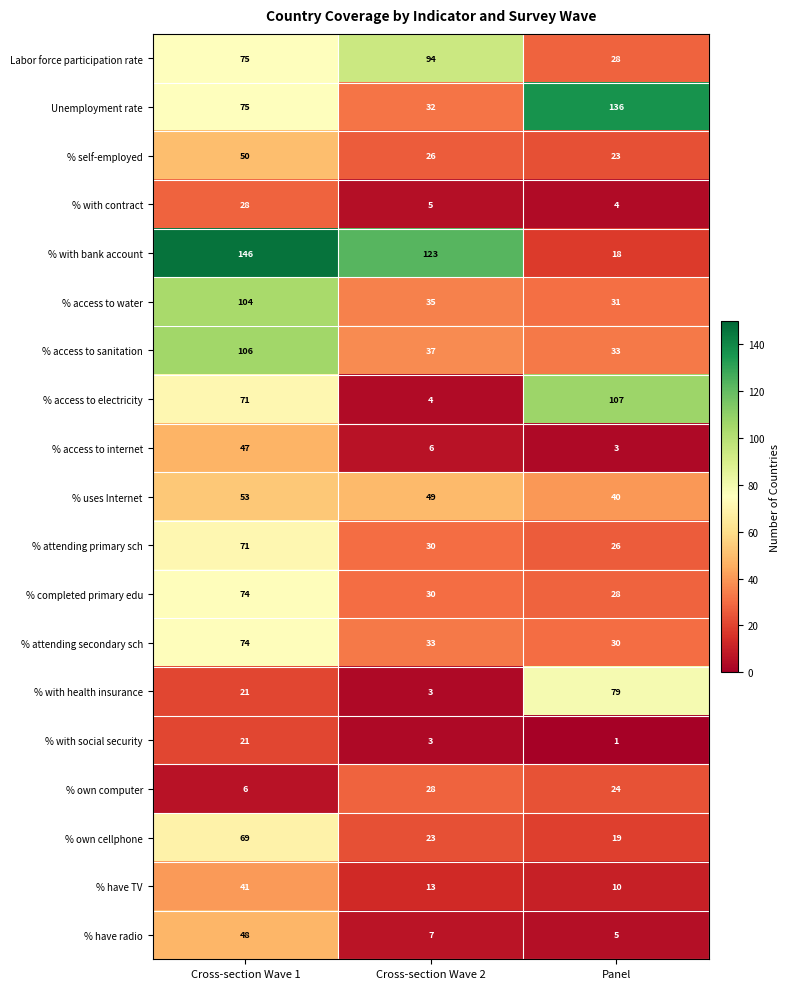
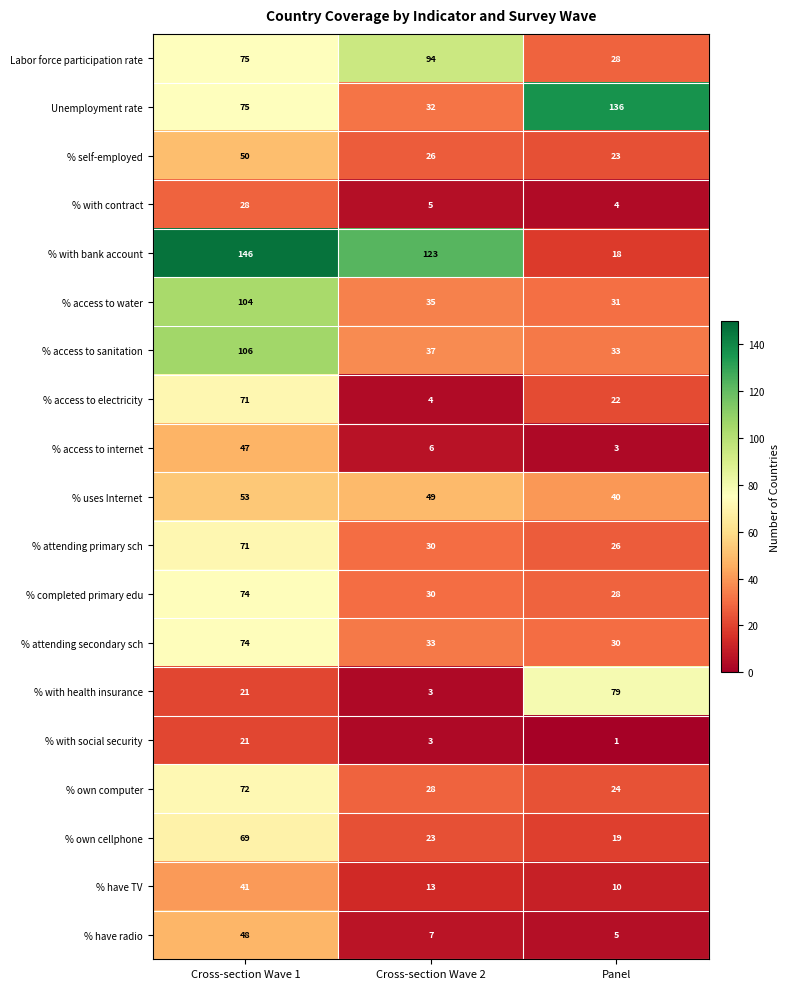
% access to electricity, Panel: 107 -> 22
% own computer, Cross-section Wave 1: 6 -> 72
